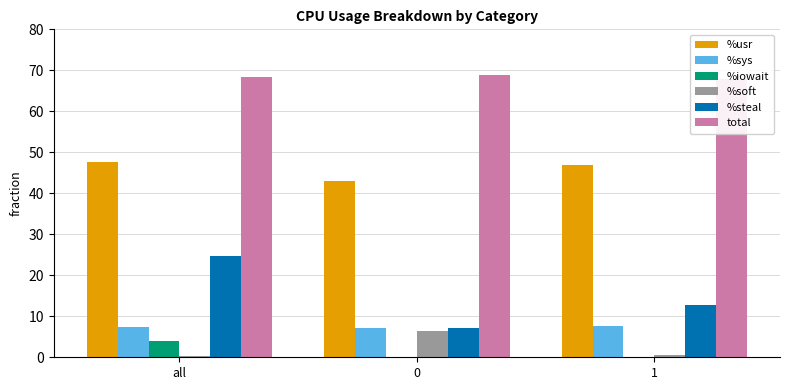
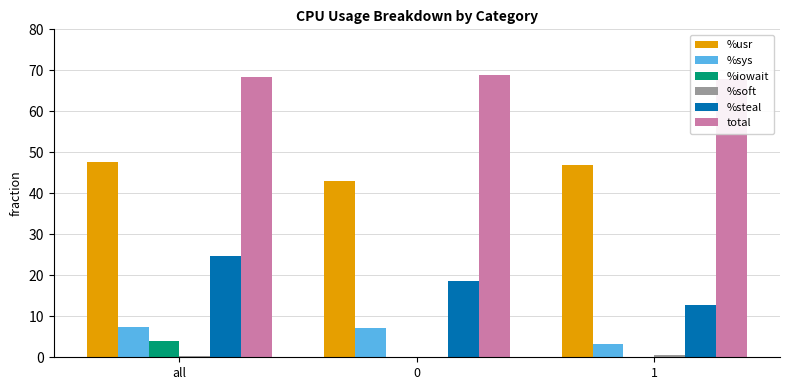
%soft, 0: 6 -> 0
%steal, 0: 7 -> 19
%sys, 1: 8 -> 3
